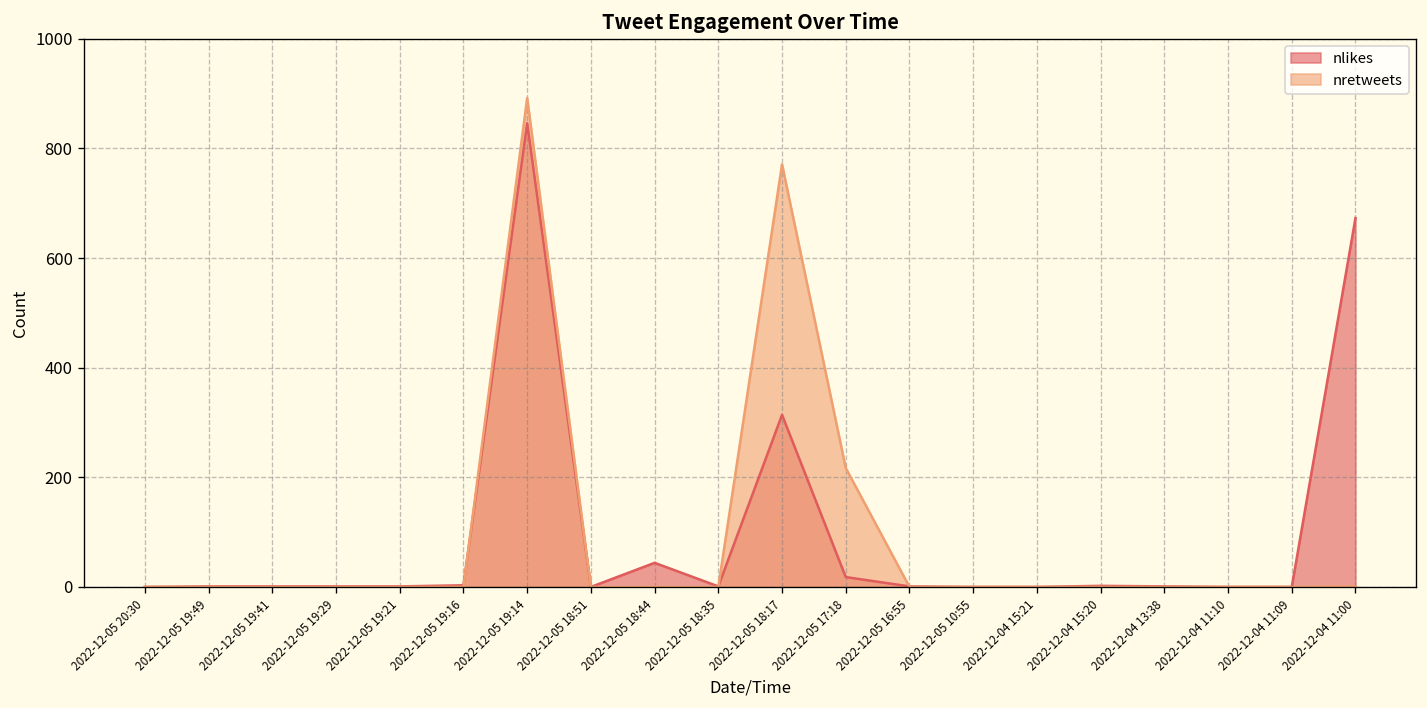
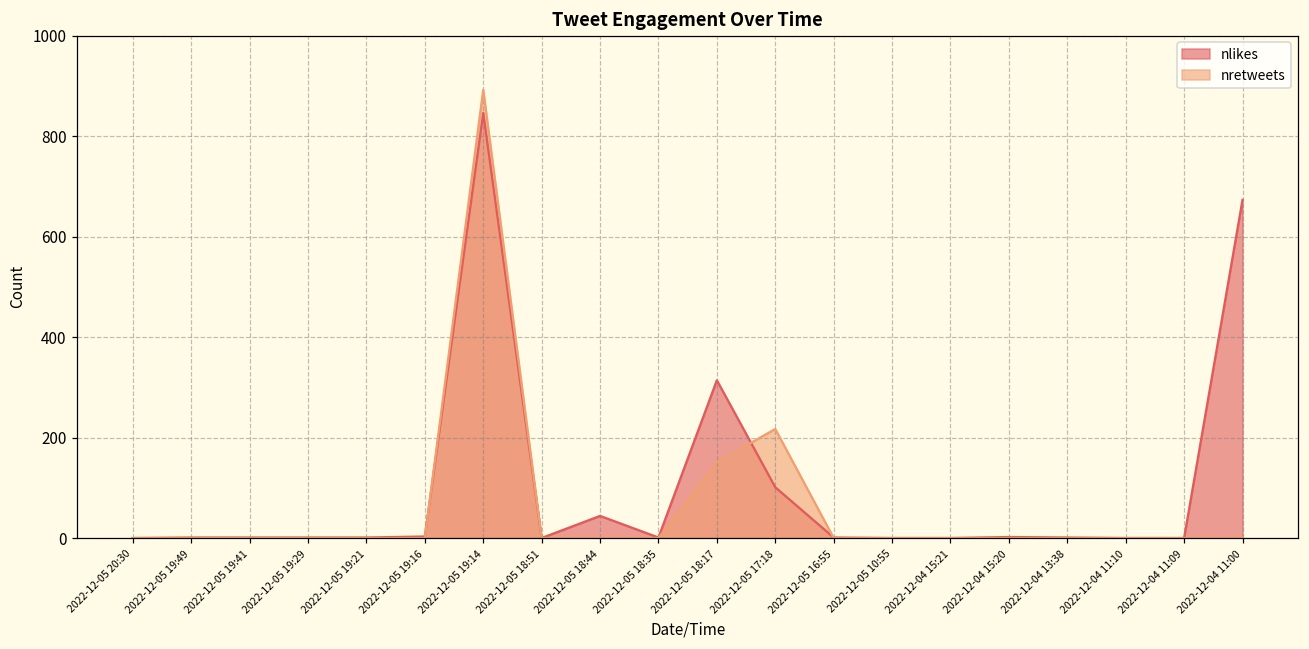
nretweets, 2022-12-05 18:17: 770 -> 150
nlikes, 2022-12-05 17:18: 20 -> 100
